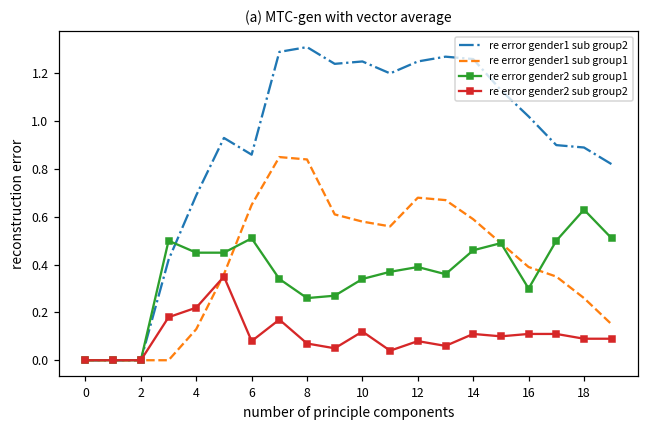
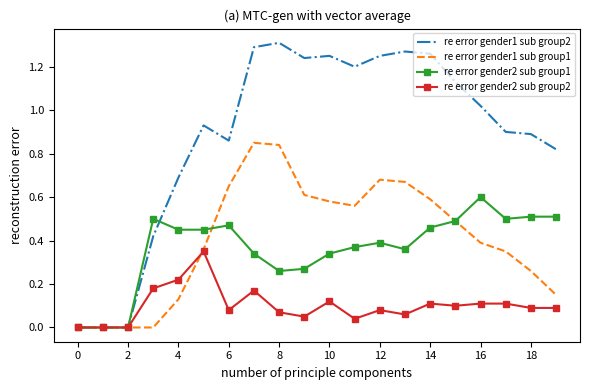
re error gender2 sub group1, 6: 0.51 -> 0.47
re error gender2 sub group1, 16: 0.3 -> 0.6
re error gender2 sub group1, 18: 0.63 -> 0.51
